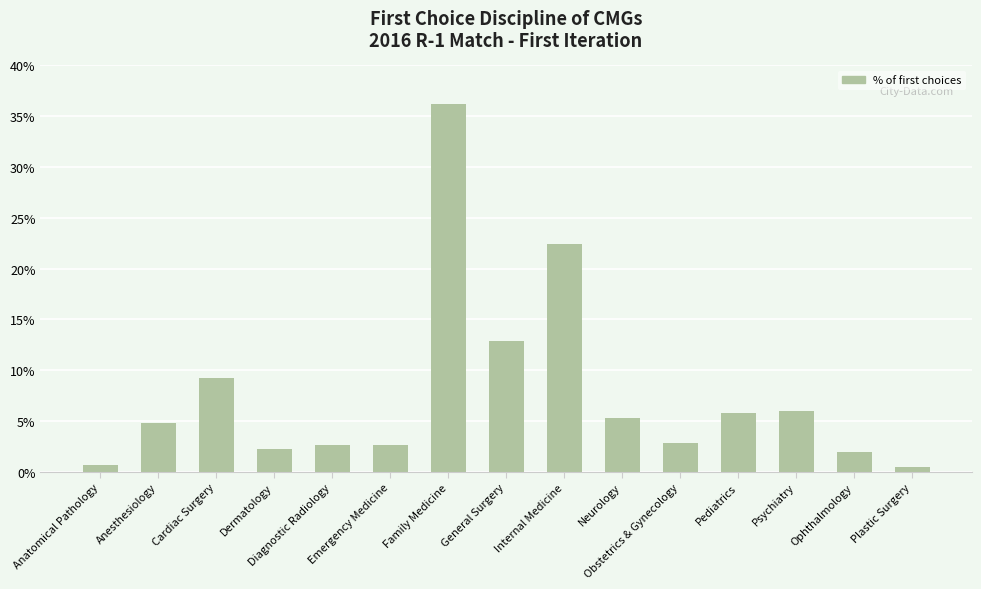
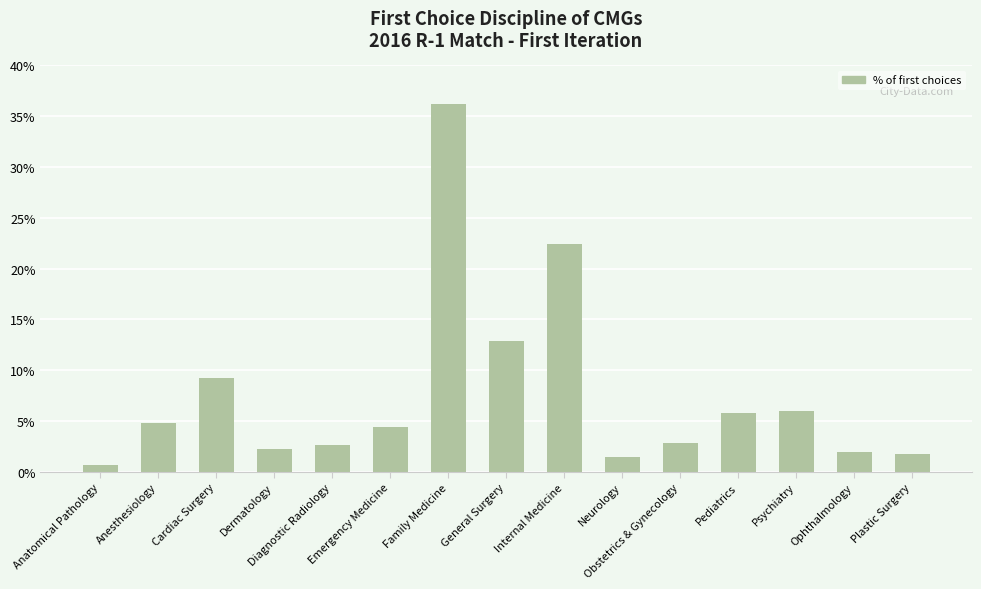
Emergency Medicine: 2.6% -> 4.4%
Neurology: 5.3% -> 1.4%
Plastic Surgery: 0.5% -> 1.7%
